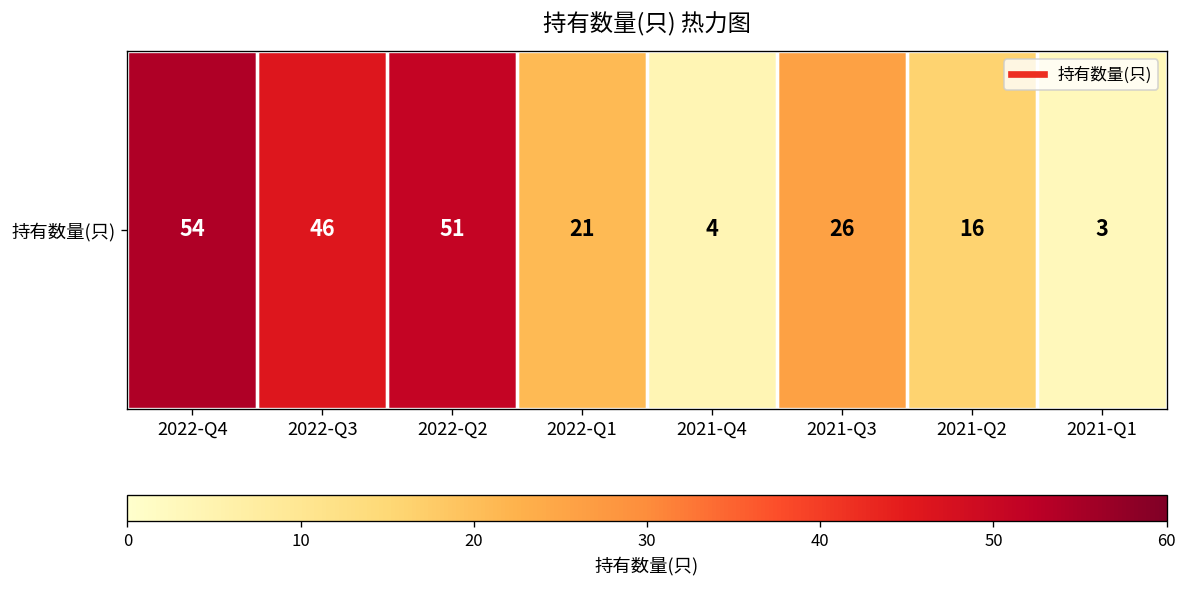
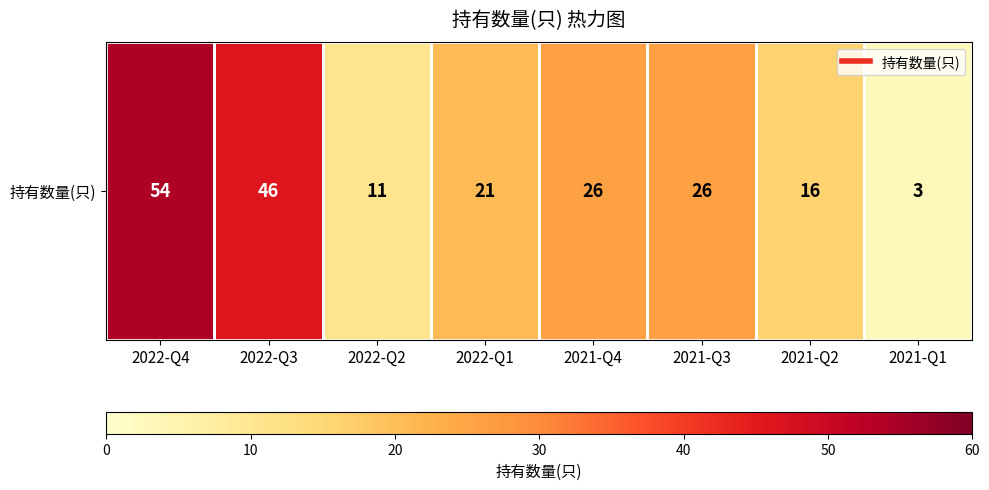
持有数量(只), 2022-Q2: 51 -> 11
持有数量(只), 2021-Q4: 4 -> 26
